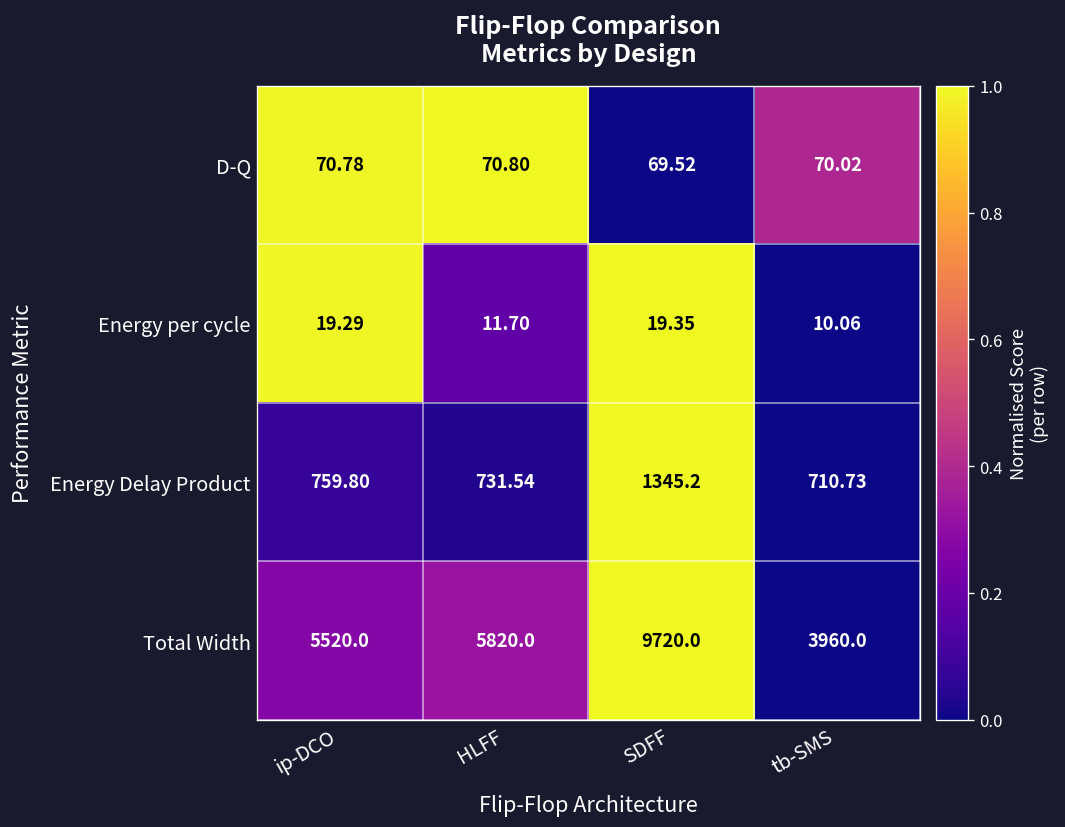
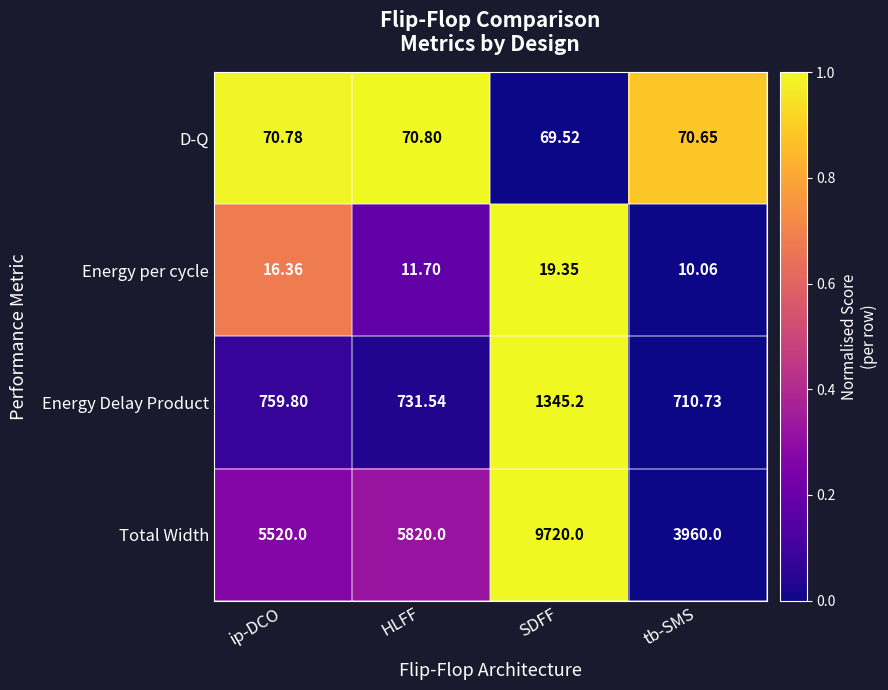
D-Q, tb-SMS: 70.02 -> 70.65
Energy per cycle, ip-DCO: 19.29 -> 16.36
